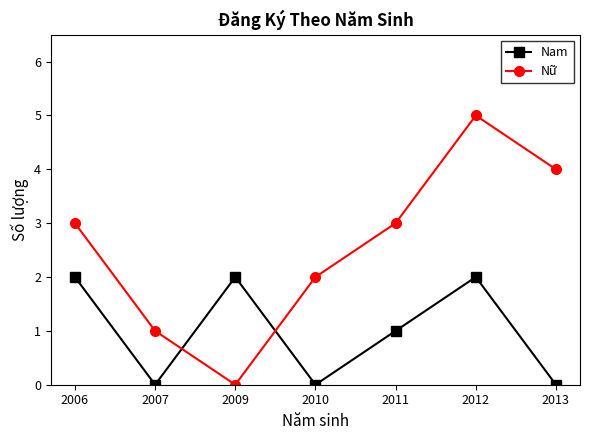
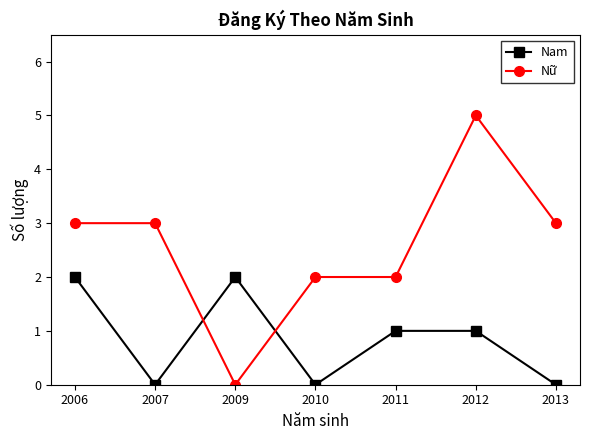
Nữ, 2007: 1 -> 3
Nữ, 2011: 3 -> 2
Nam, 2012: 2 -> 1
Nữ, 2013: 4 -> 3
